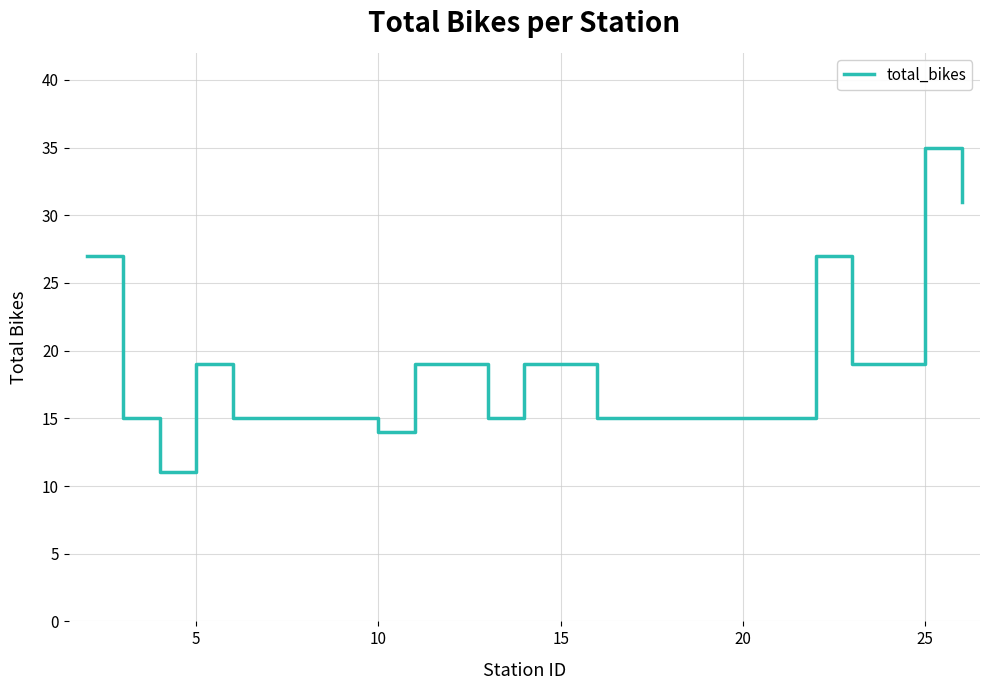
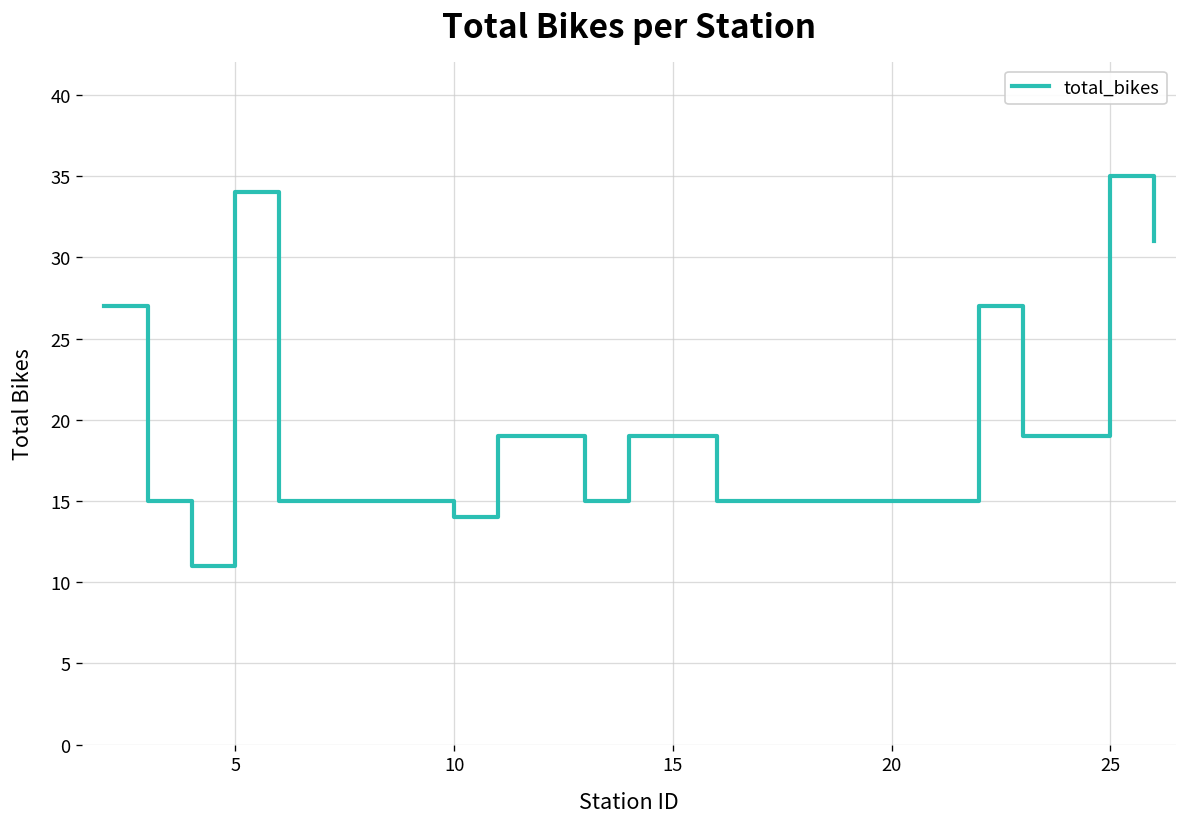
5: 19 -> 34
